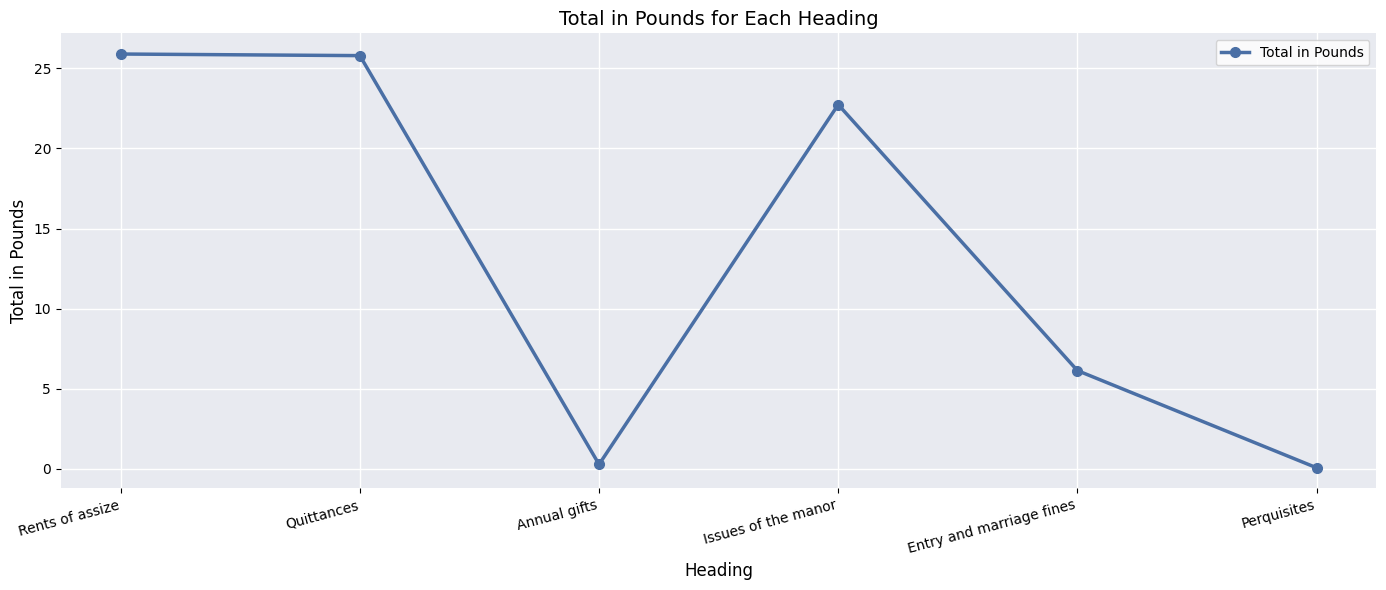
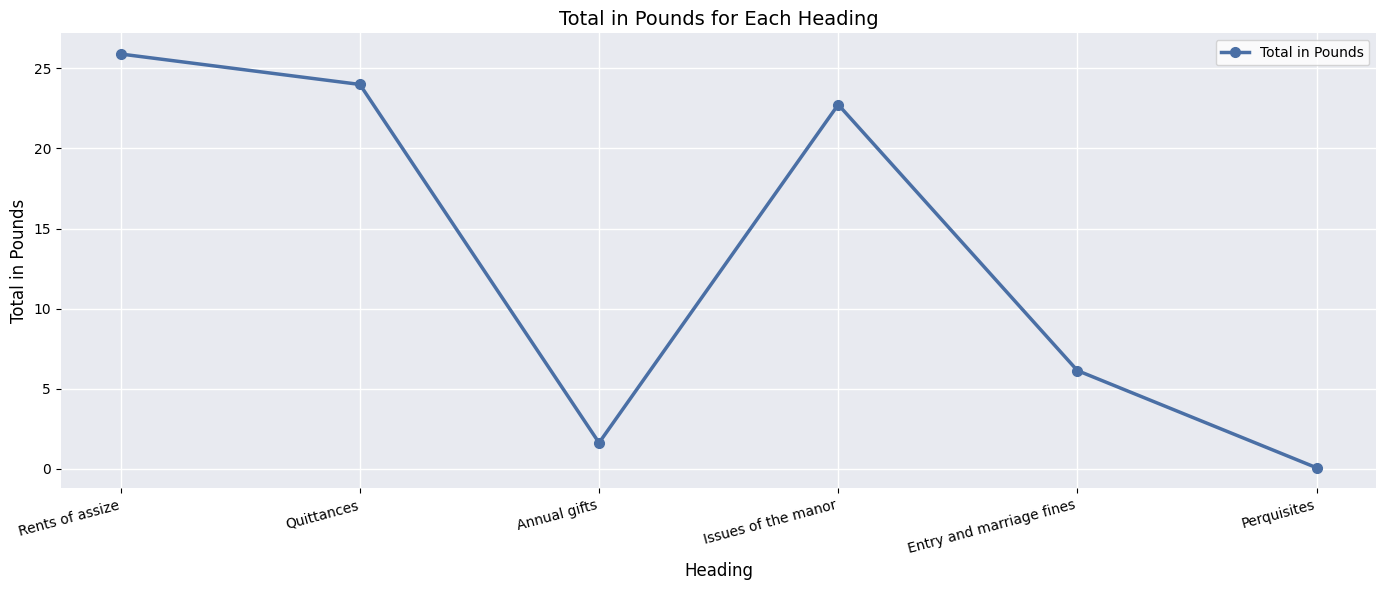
Quittances: 25.8 -> 24.0
Annual gifts: 0.3 -> 1.6
